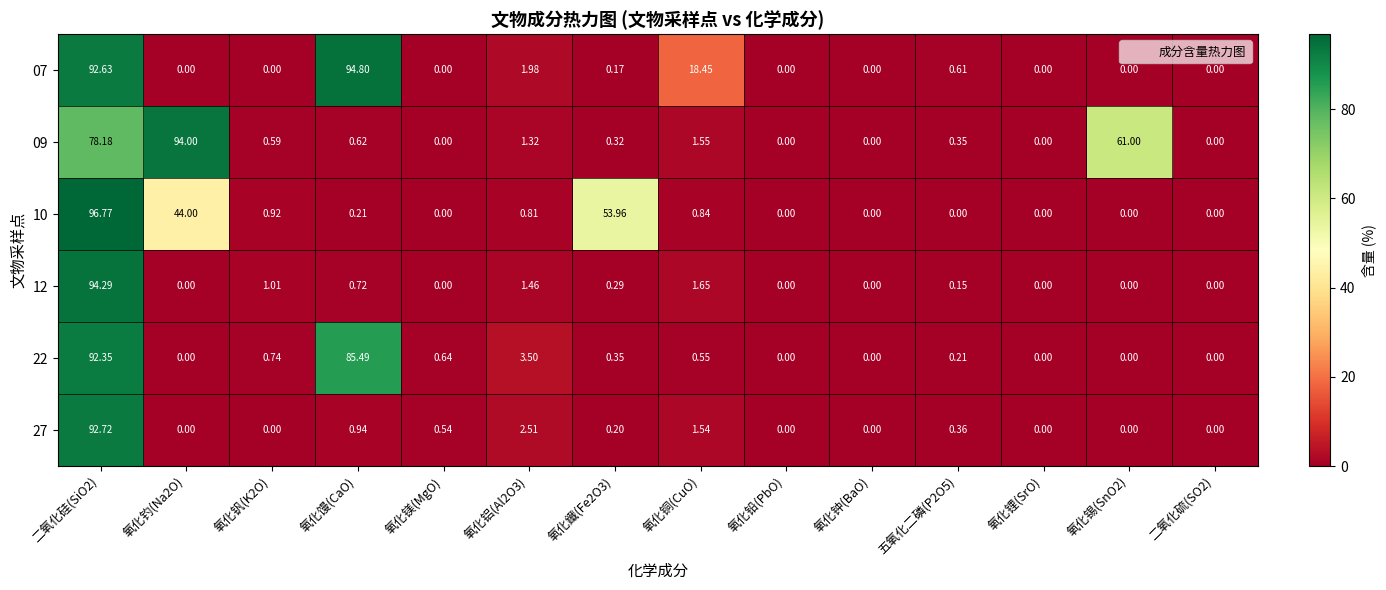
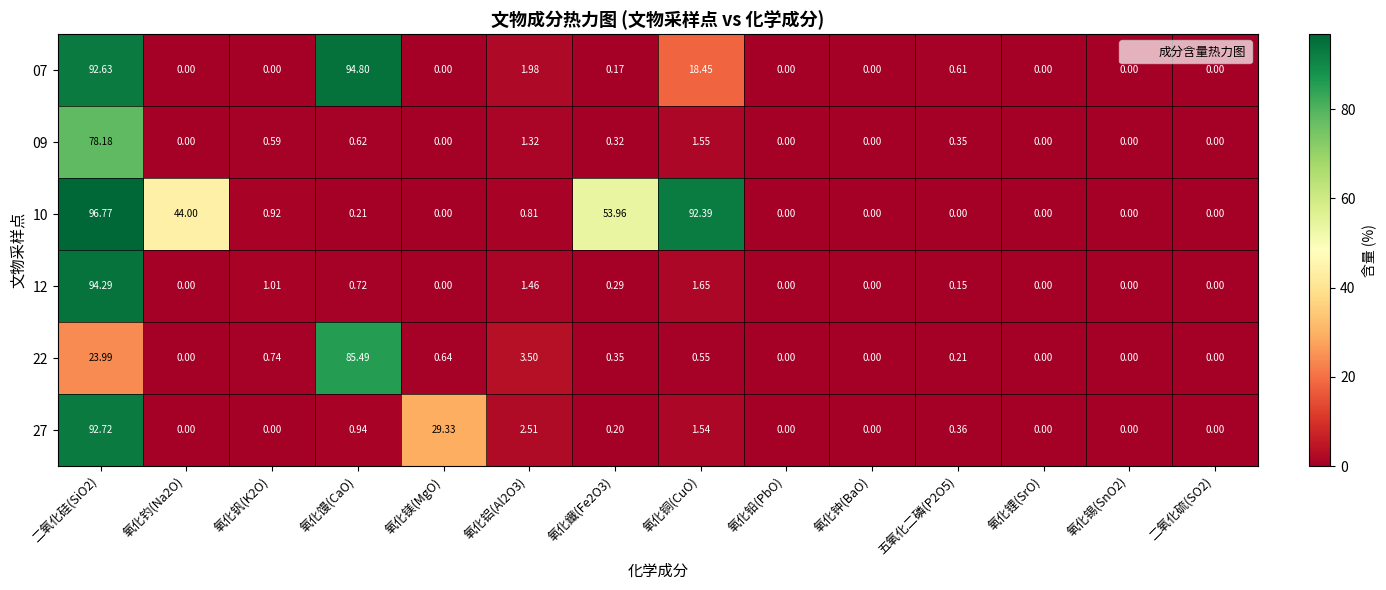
09, 氧化钓(Na2O): 94.00 -> 0.00
09, 氧化锡(SnO2): 61.00 -> 0.00
10, 氧化铜(CuO): 0.84 -> 92.39
22, 二氧化硅(SiO2): 92.35 -> 23.99
27, 氧化镁(MgO): 0.54 -> 29.33
